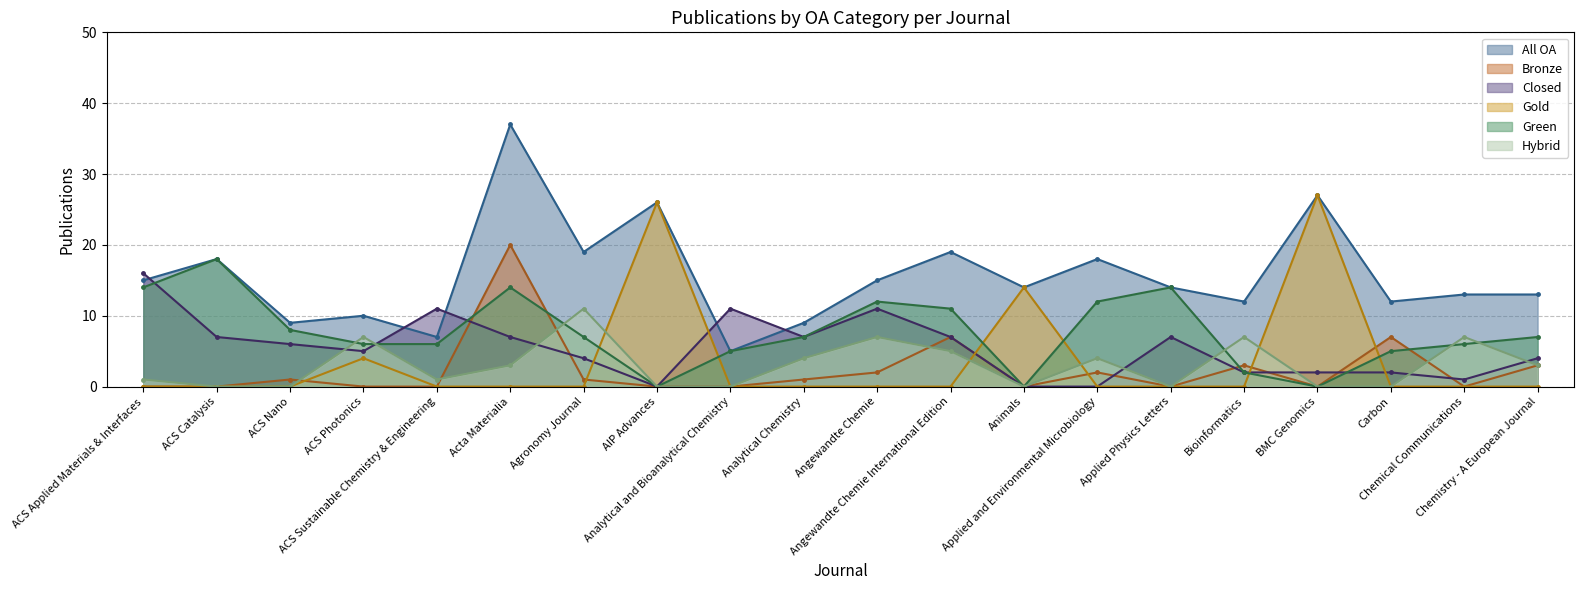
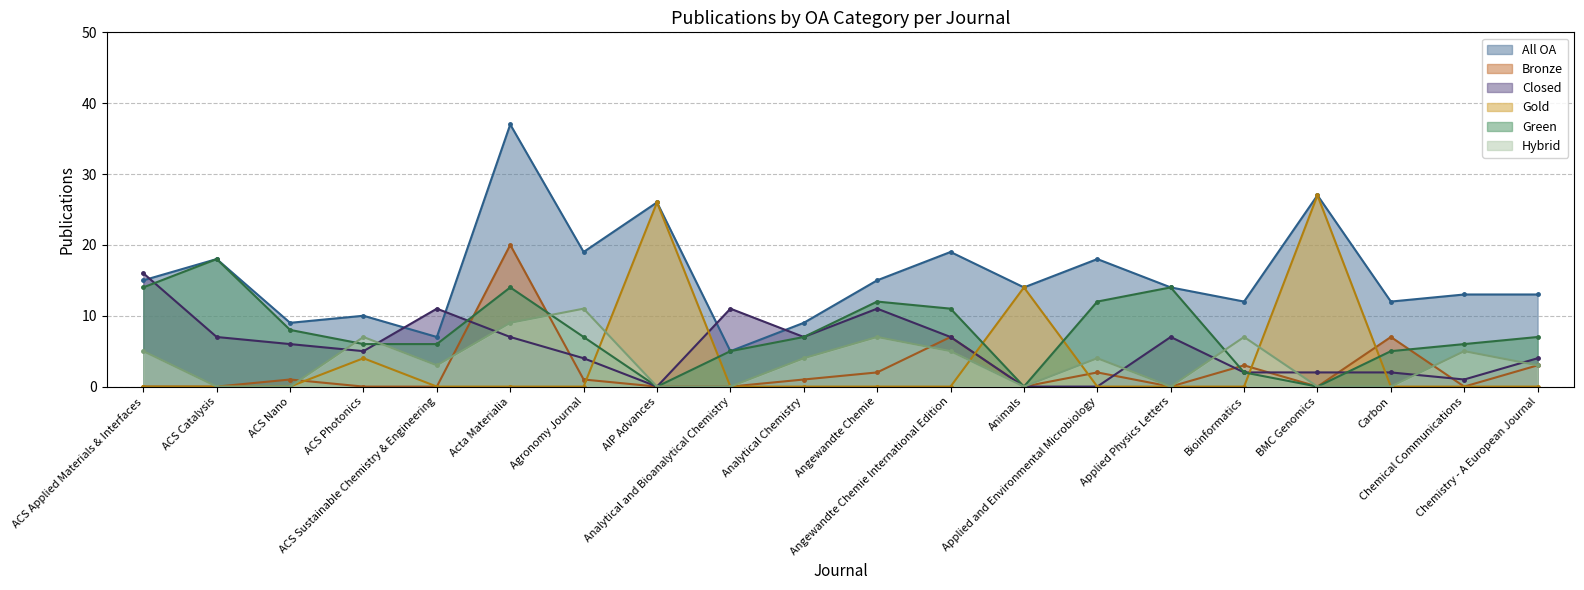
Hybrid, ACS Applied Materials & Interfaces: 1 -> 5
Hybrid, ACS Sustainable Chemistry & Engineering: 1 -> 3
Hybrid, Acta Materialia: 3 -> 9
Hybrid, Chemical Communications: 7 -> 5
